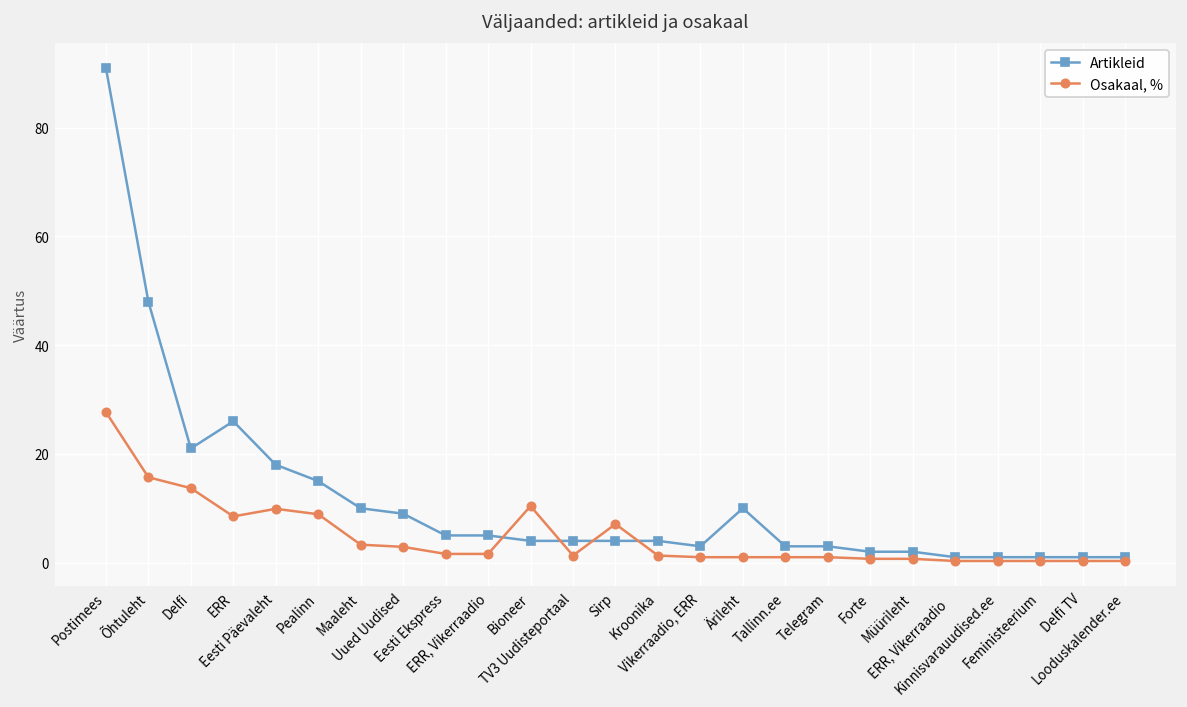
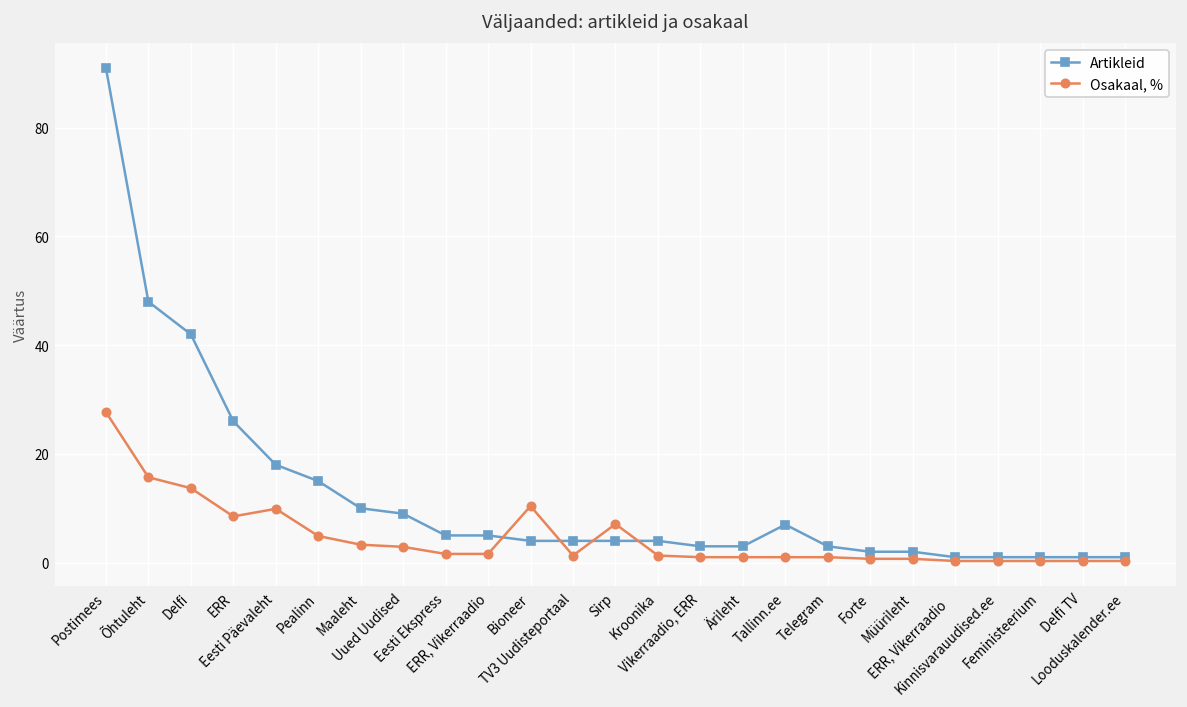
Artikleid, Delfi: 21 -> 42
Osakaal, %, Pealinn: 9 -> 5
Artikleid, Ärileht: 10 -> 3
Artikleid, Tallinn.ee: 3 -> 7
